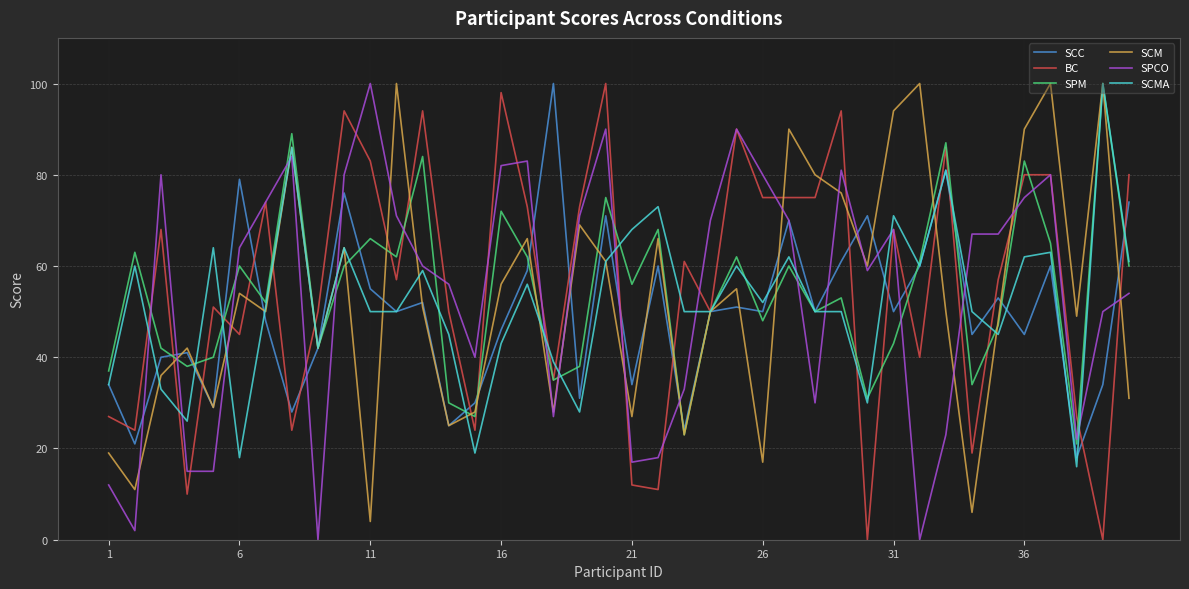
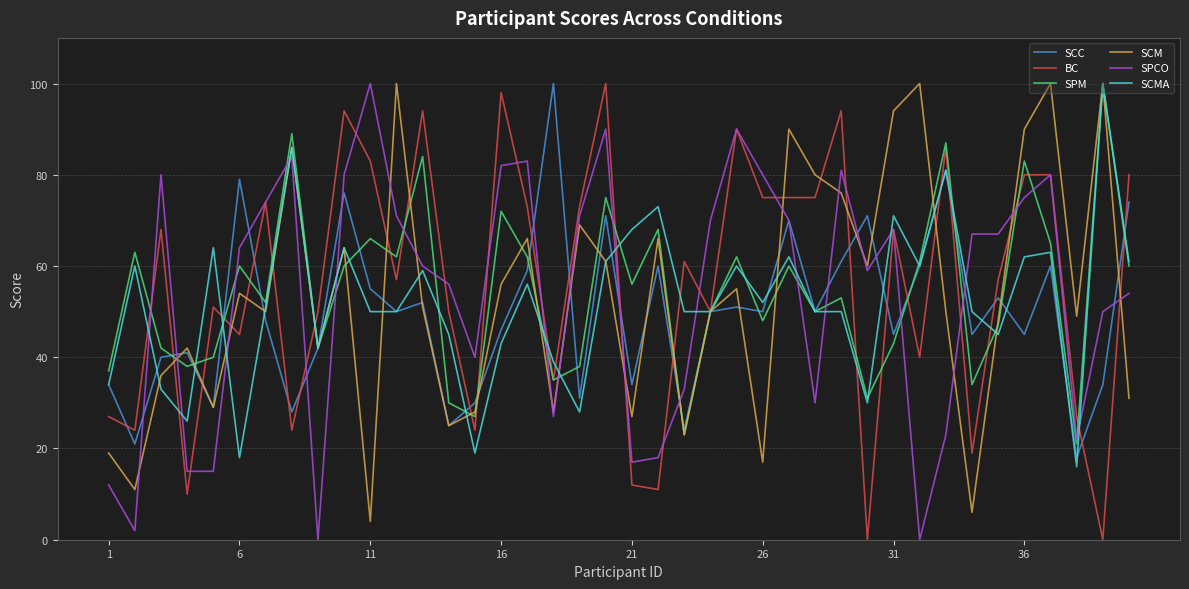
SCC, 31: 50 -> 45
